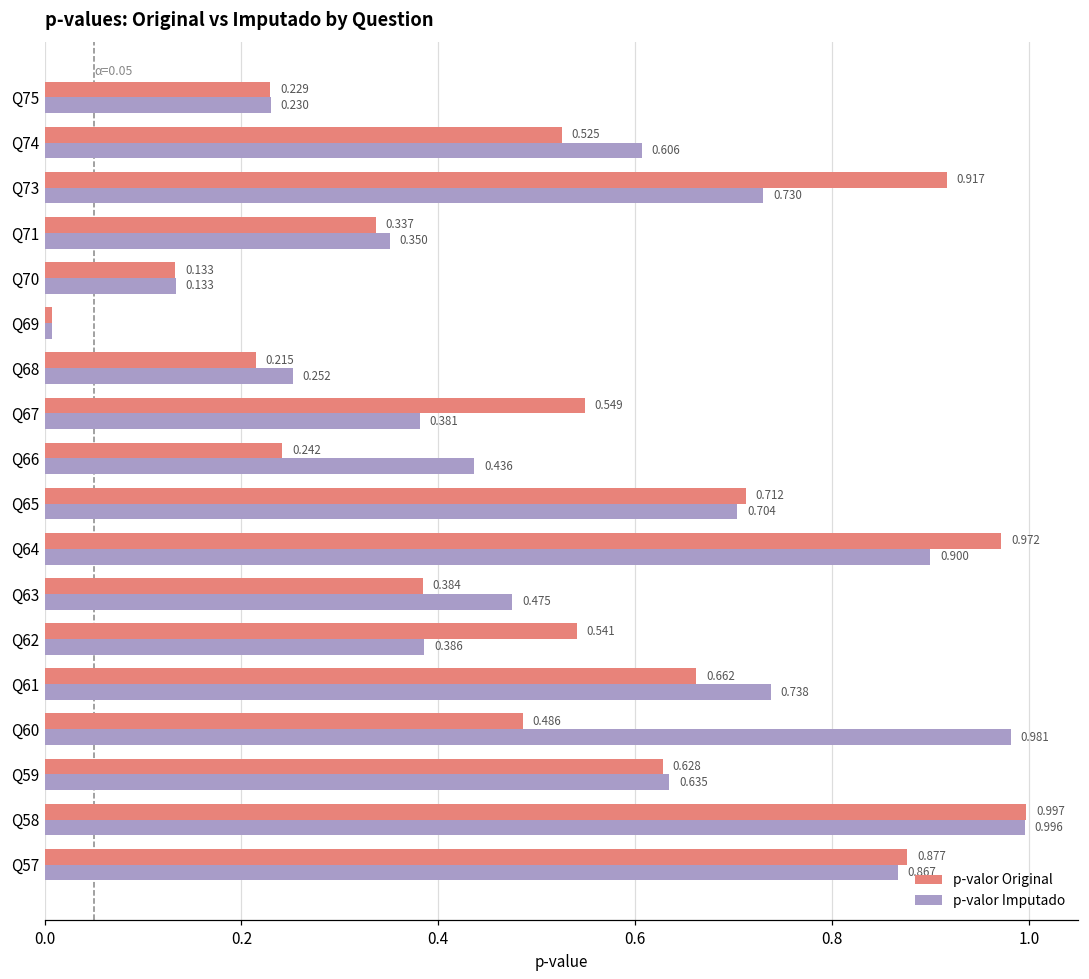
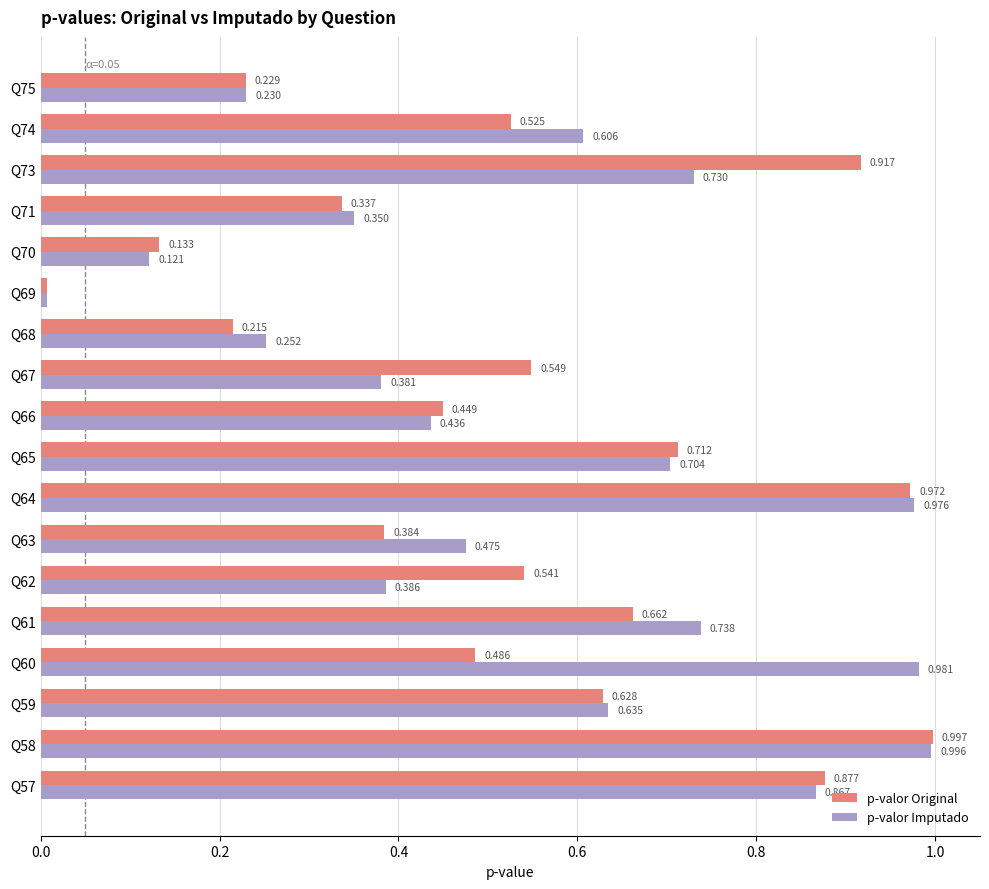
p-valor Imputado, Q70: 0.133 -> 0.121
p-valor Original, Q66: 0.242 -> 0.449
p-valor Imputado, Q64: 0.900 -> 0.976
